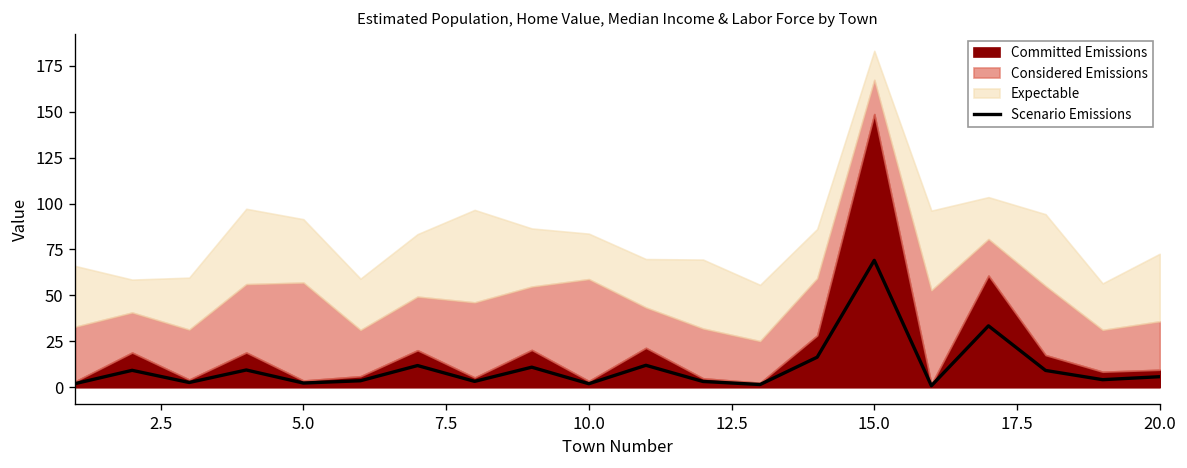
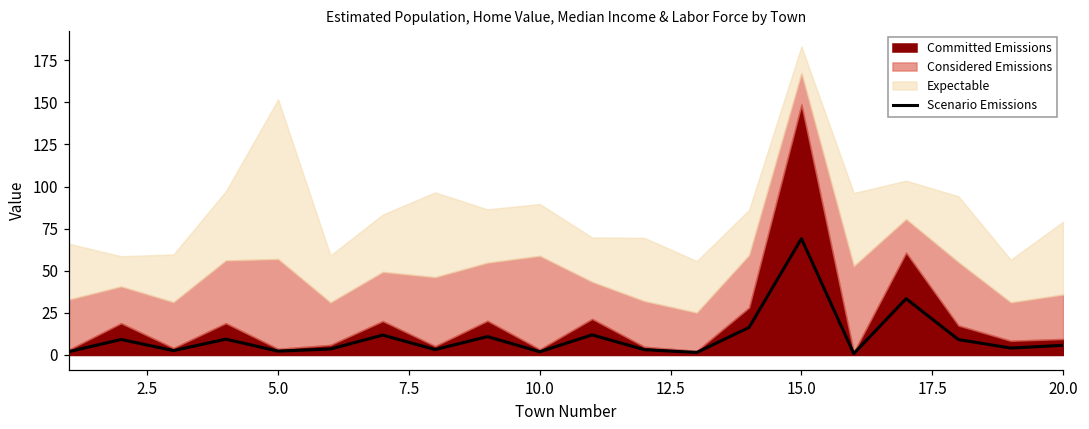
Expectable, 5.0: 34 -> 95
Expectable, 10.0: 25 -> 31
Expectable, 20.0: 37 -> 43
